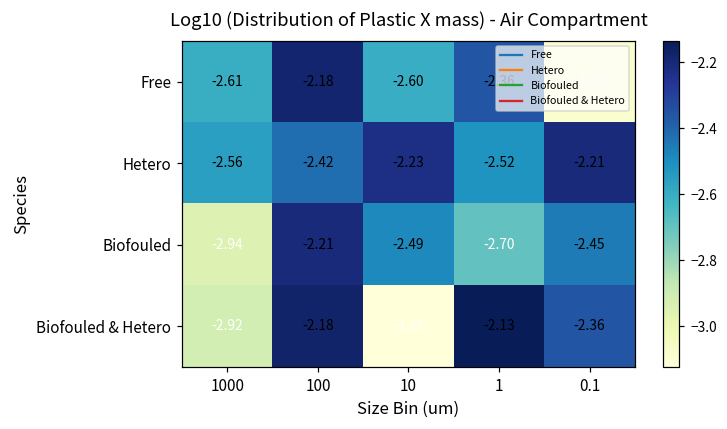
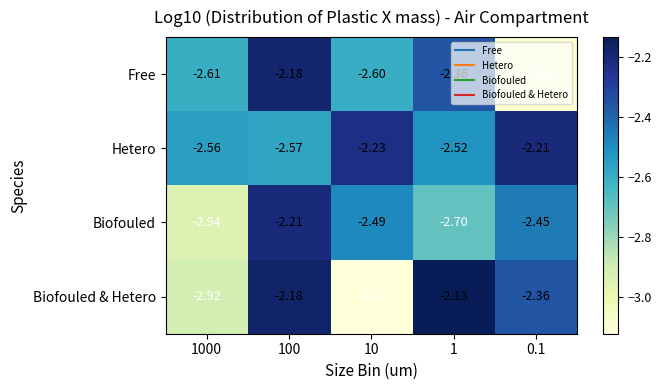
Hetero, 100: -2.42 -> -2.57
